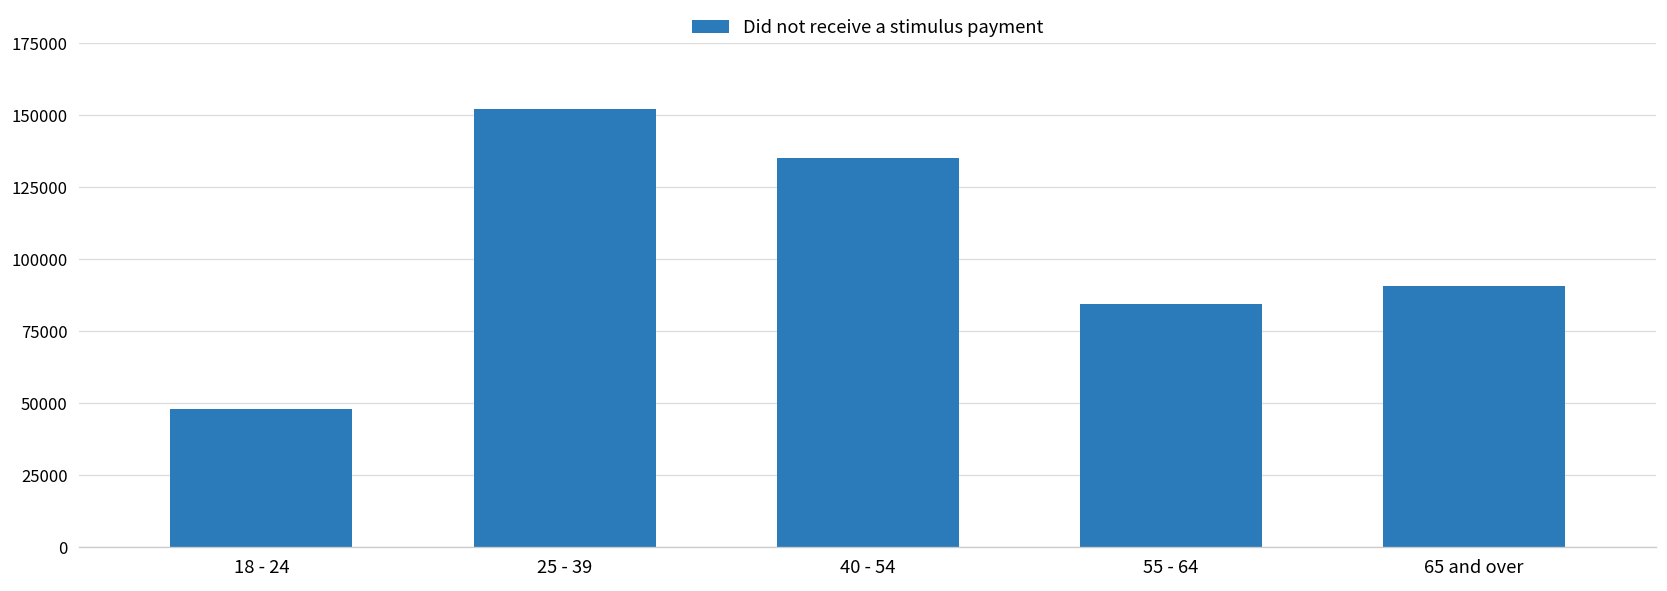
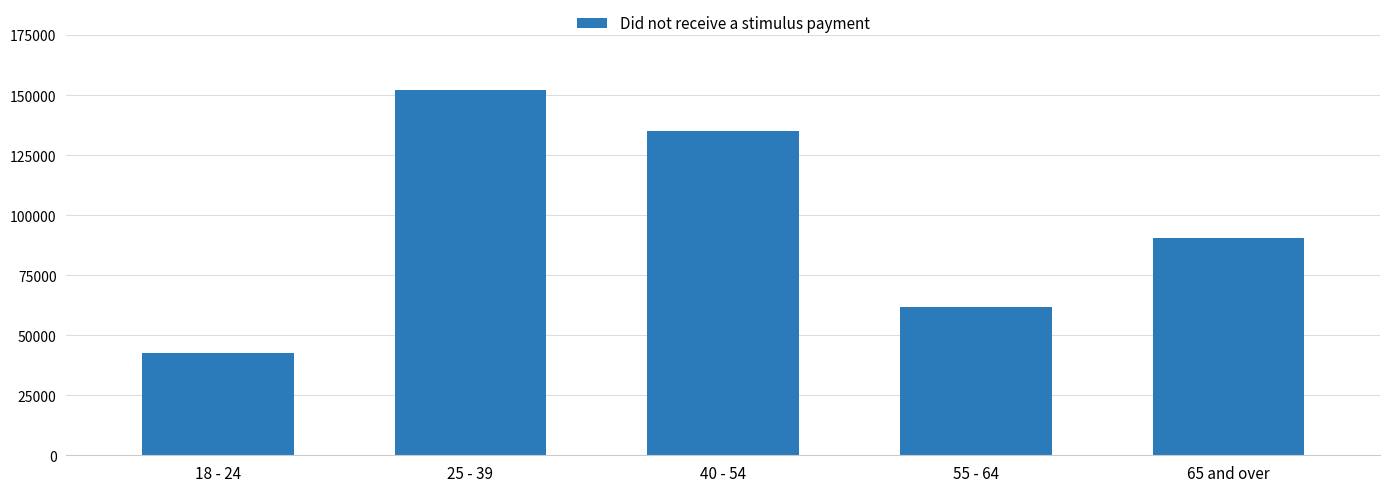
18 - 24: 48000 -> 43000
55 - 64: 84000 -> 62000
